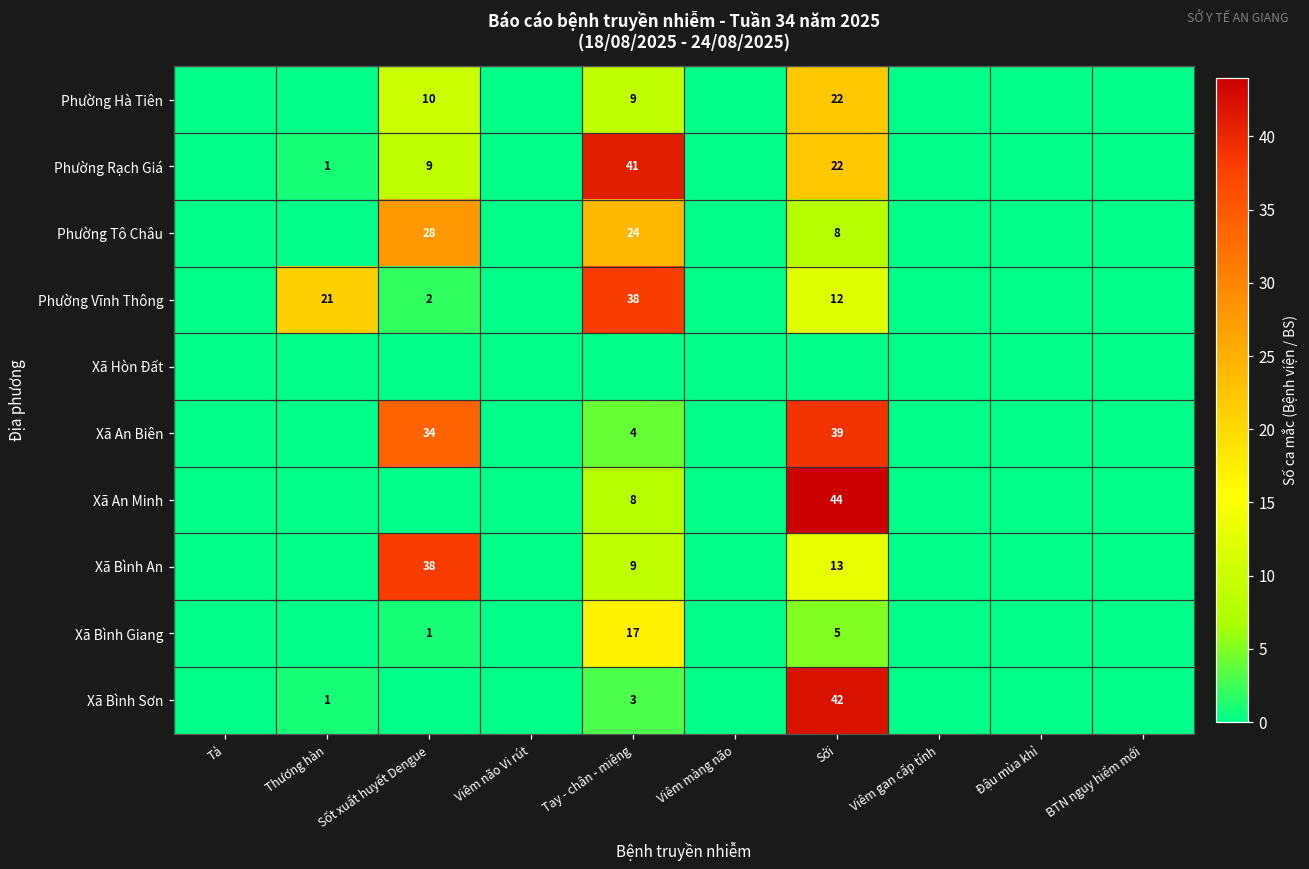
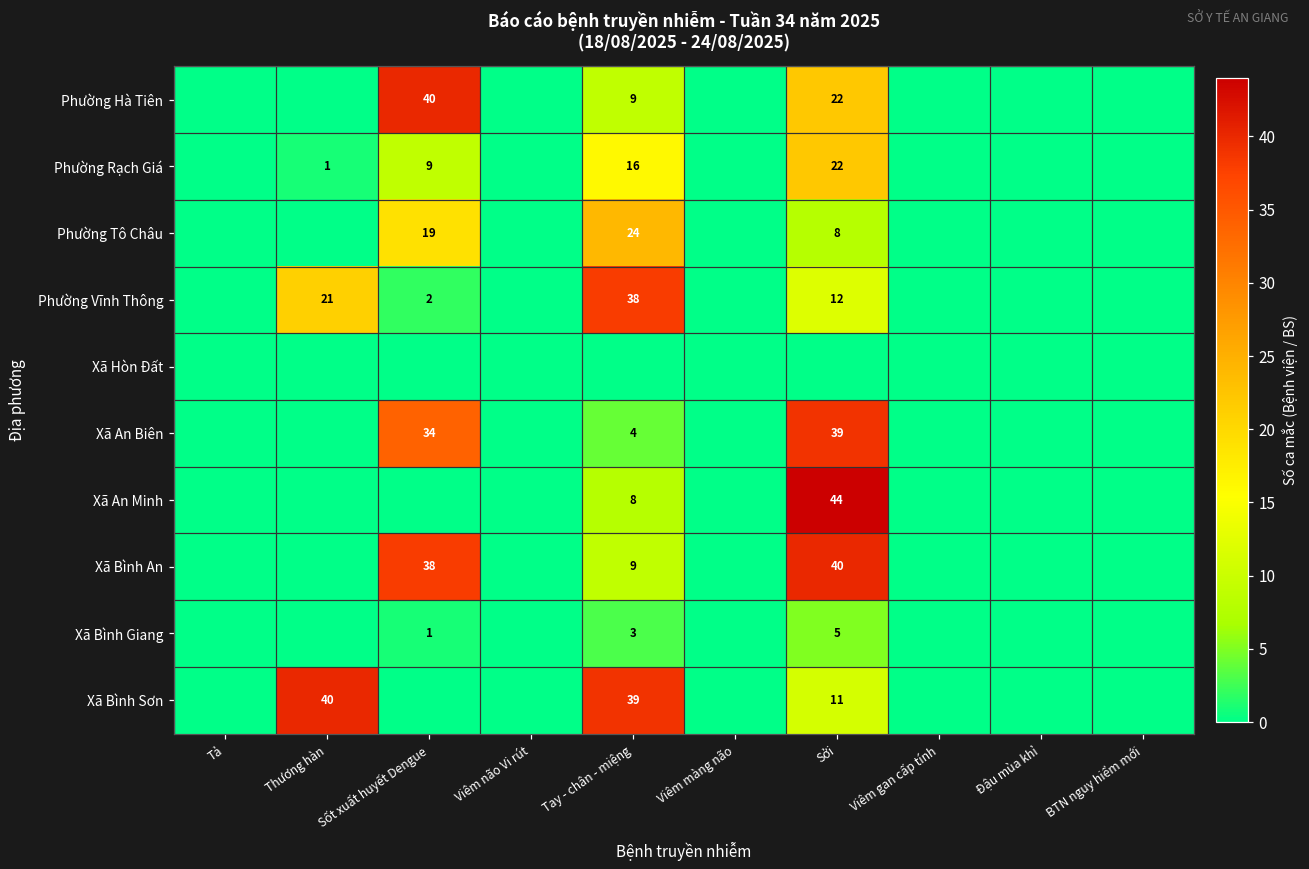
Phường Hà Tiên, Sốt xuất huyết Dengue: 10 -> 40
Phường Rạch Giá, Tay - chân - miệng: 41 -> 16
Phường Tô Châu, Sốt xuất huyết Dengue: 28 -> 19
Xã Bình An, Sởi: 13 -> 40
Xã Bình Giang, Tay - chân - miệng: 17 -> 3
Xã Bình Sơn, Thương hàn: 1 -> 40
Xã Bình Sơn, Tay - chân - miệng: 3 -> 39
Xã Bình Sơn, Sởi: 42 -> 11
